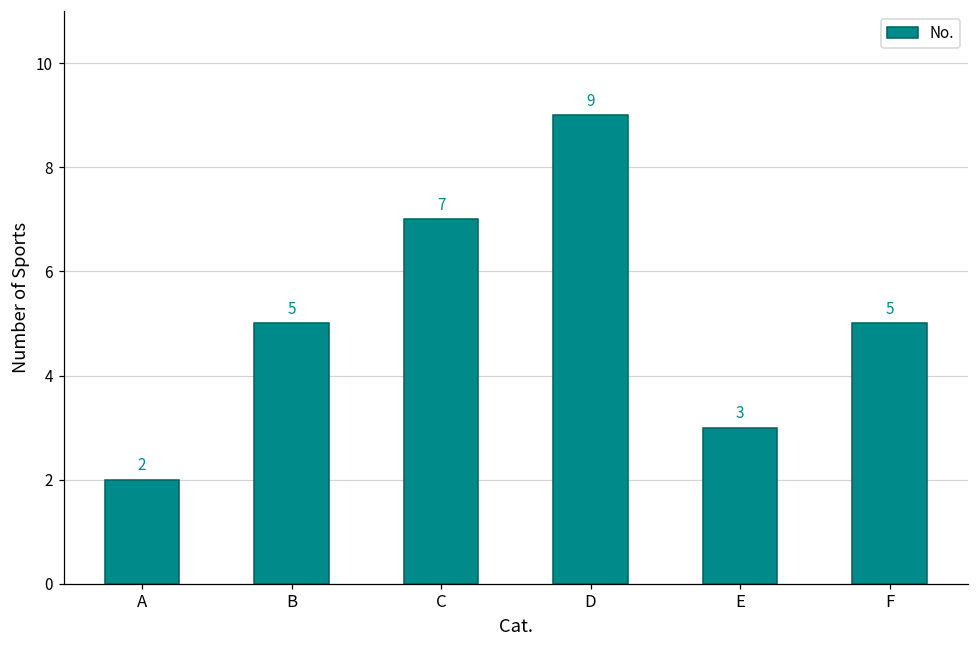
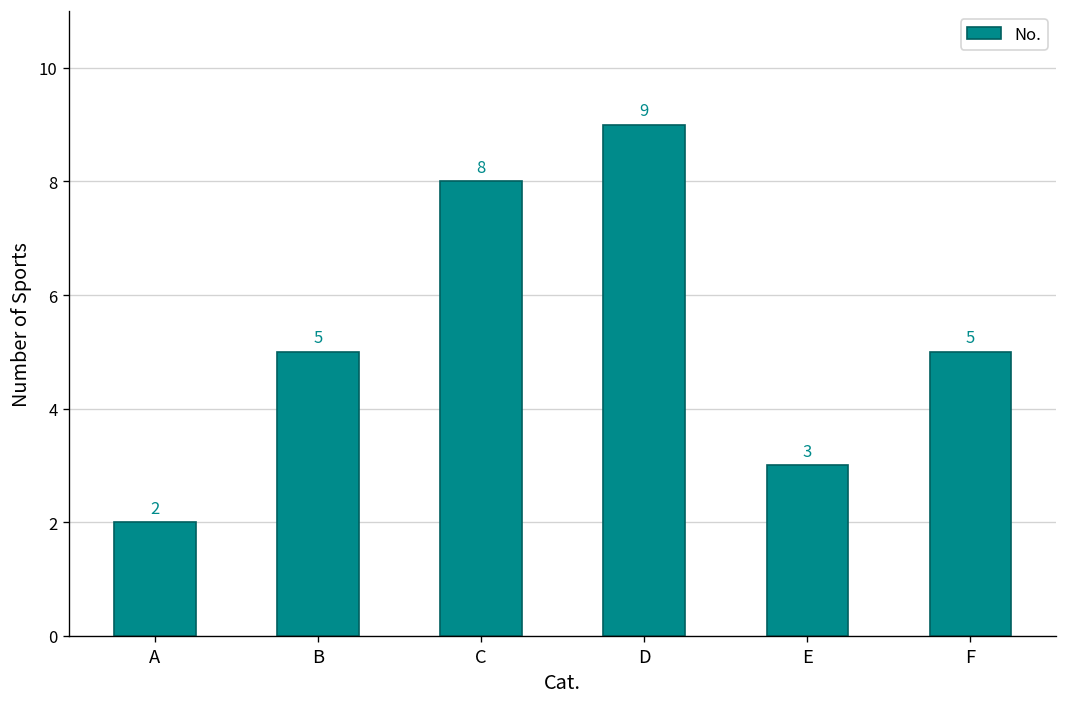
C: 7 -> 8
